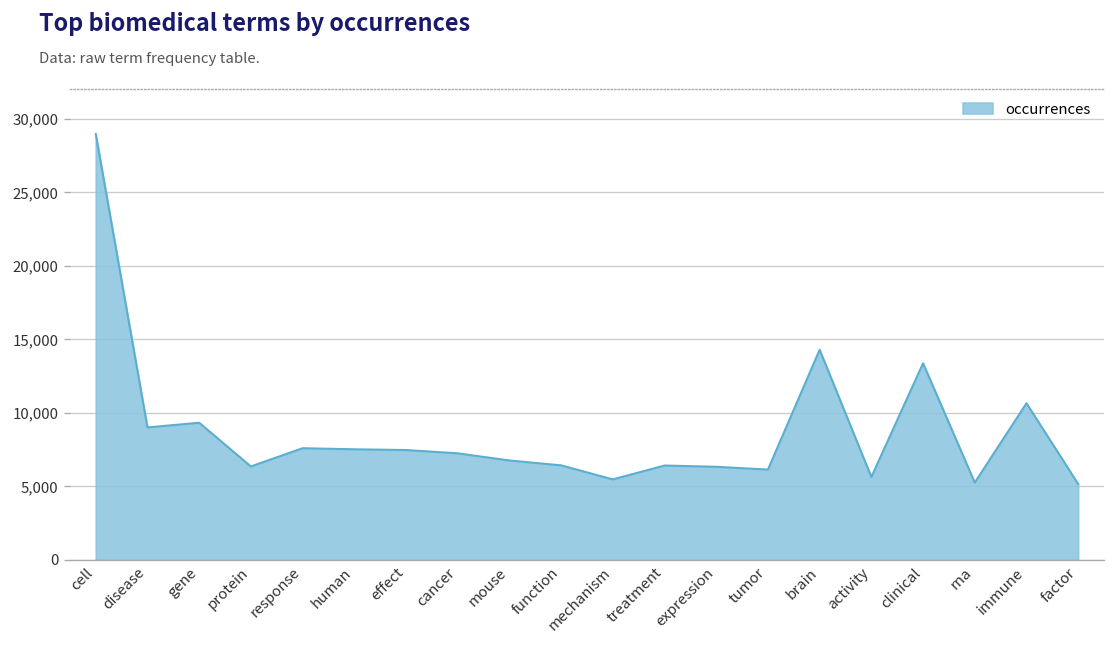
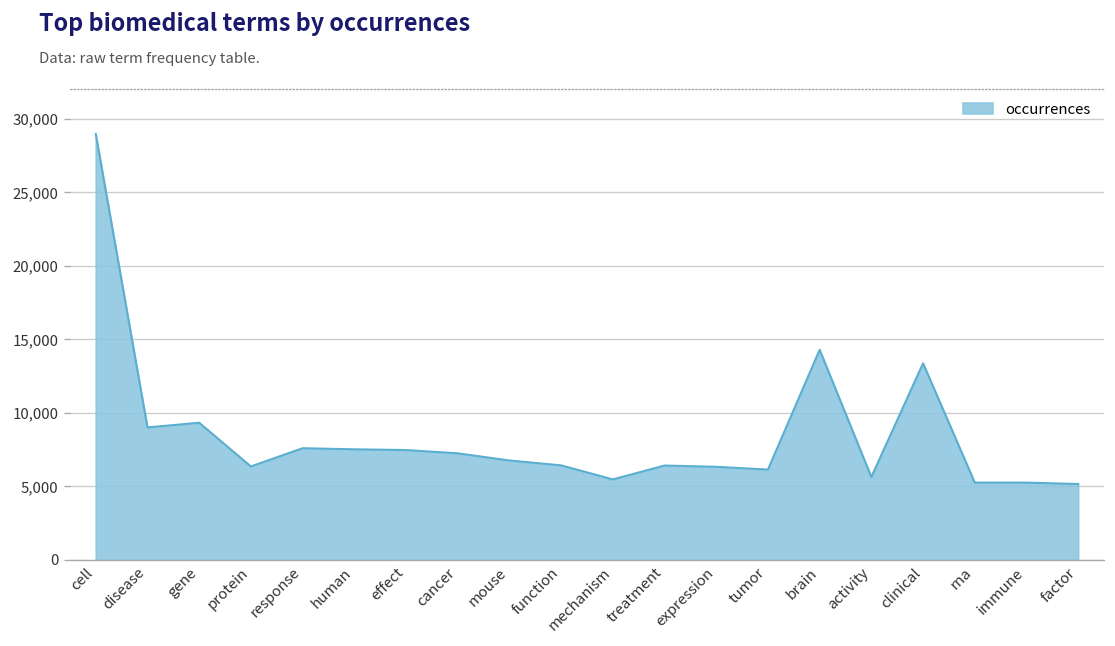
immune: 10,600 -> 5,200
